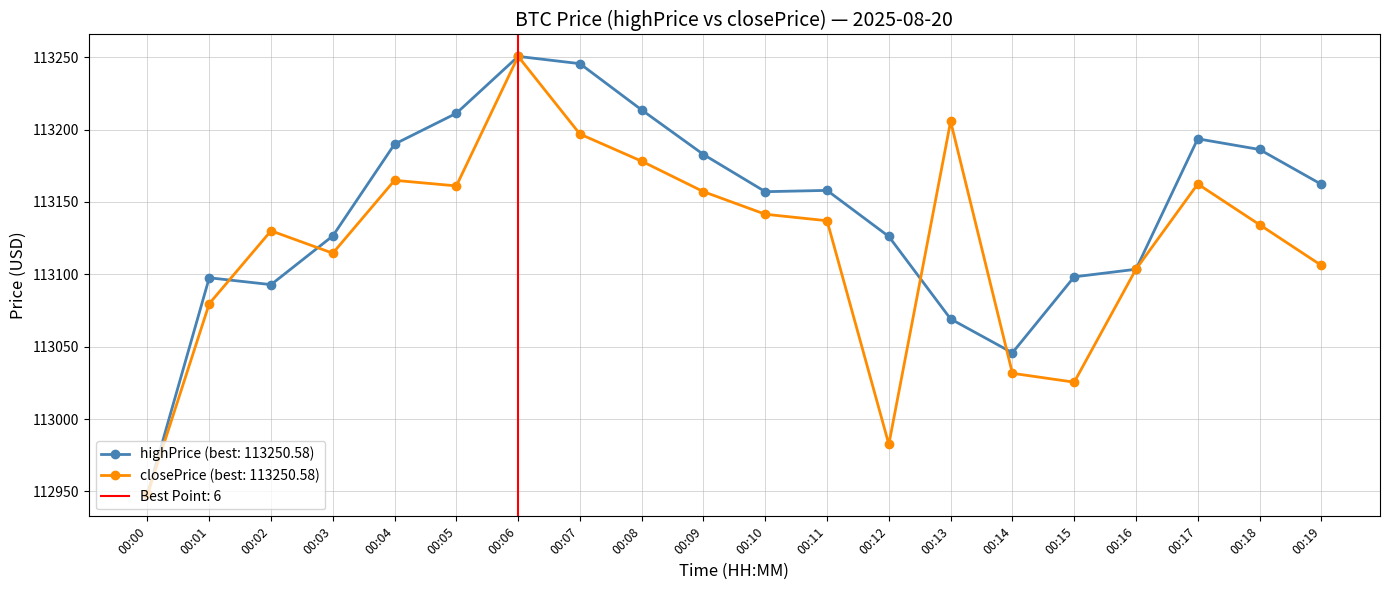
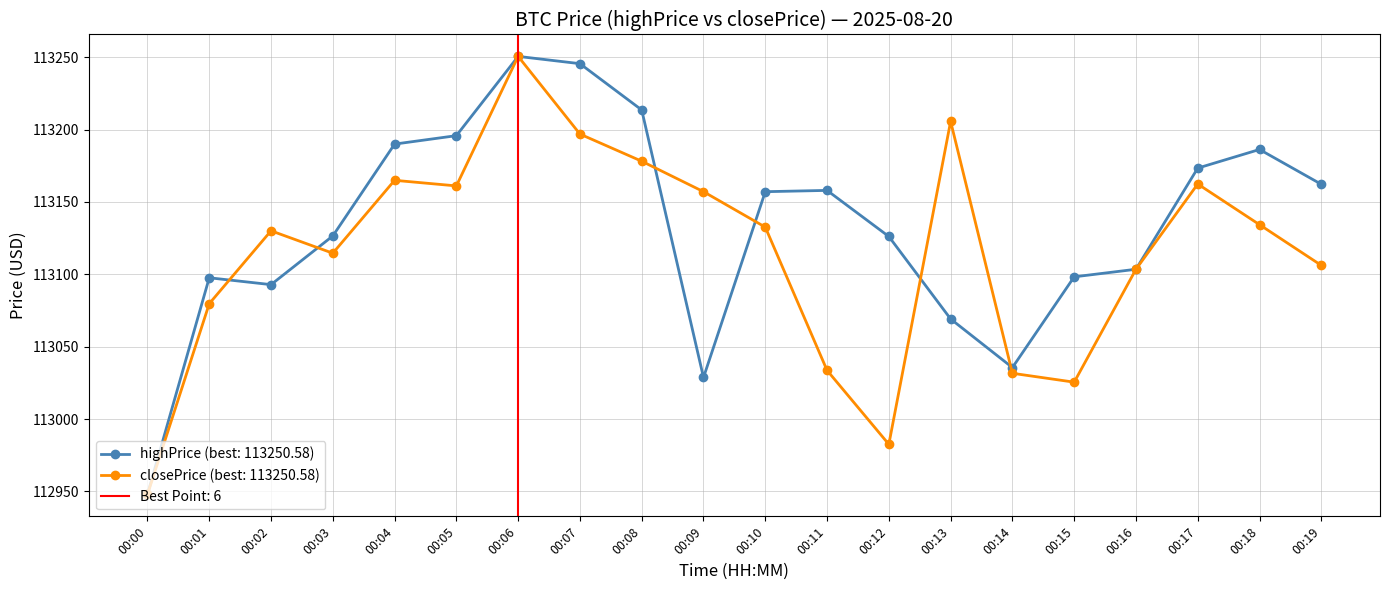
highPrice (best: 113250.58), 00:05: 113211 -> 113196
highPrice (best: 113250.58), 00:09: 113183 -> 113029
closePrice (best: 113250.58), 00:10: 113142 -> 113133
closePrice (best: 113250.58), 00:11: 113137 -> 113034
highPrice (best: 113250.58), 00:14: 113046 -> 113036
highPrice (best: 113250.58), 00:17: 113194 -> 113173
